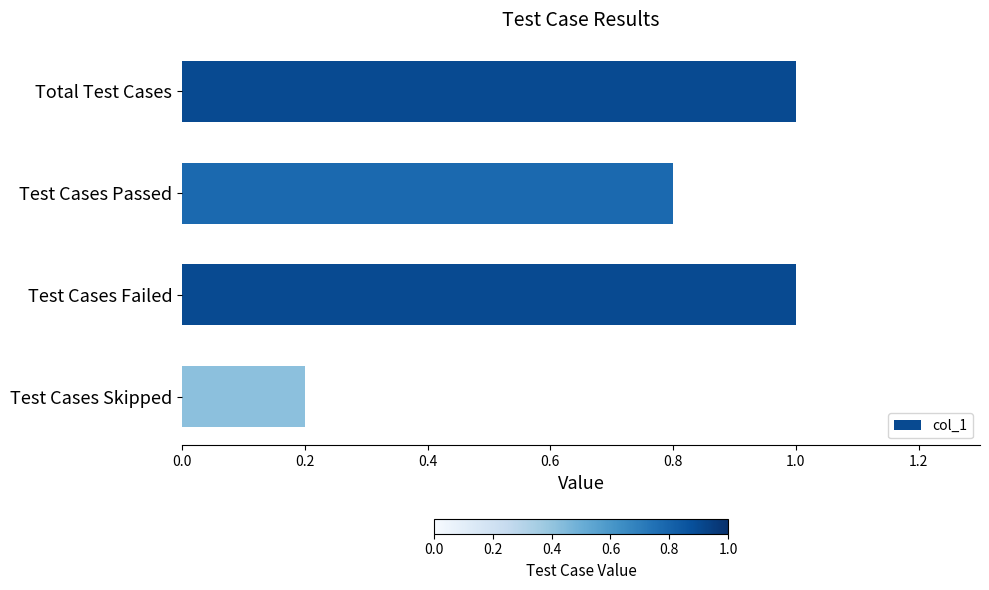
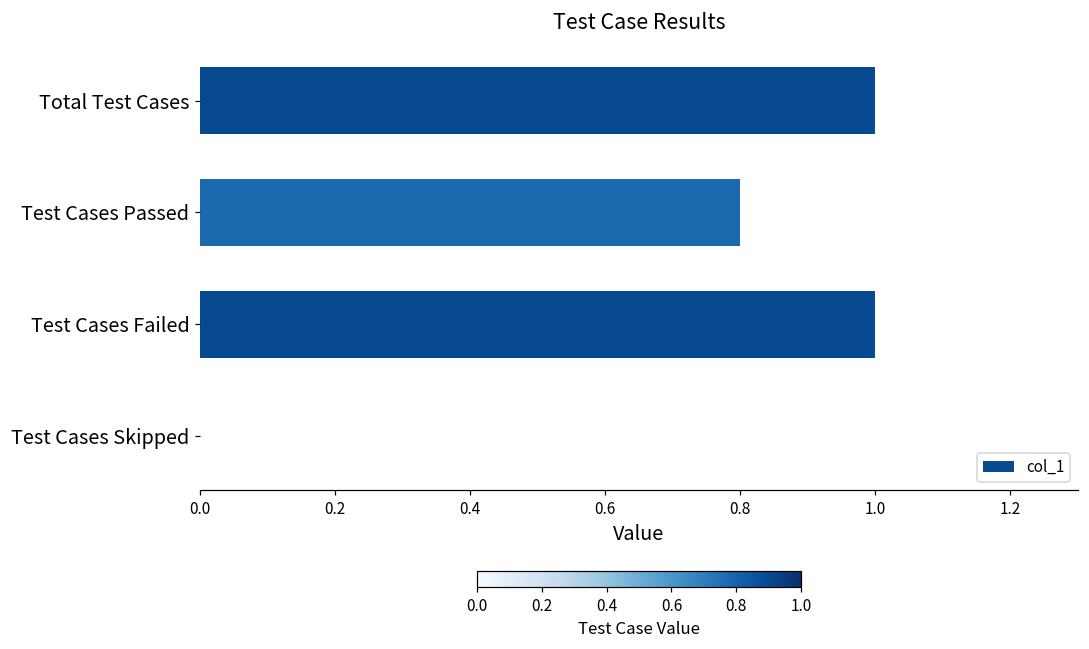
Test Cases Skipped: 0.2 -> 0.0
